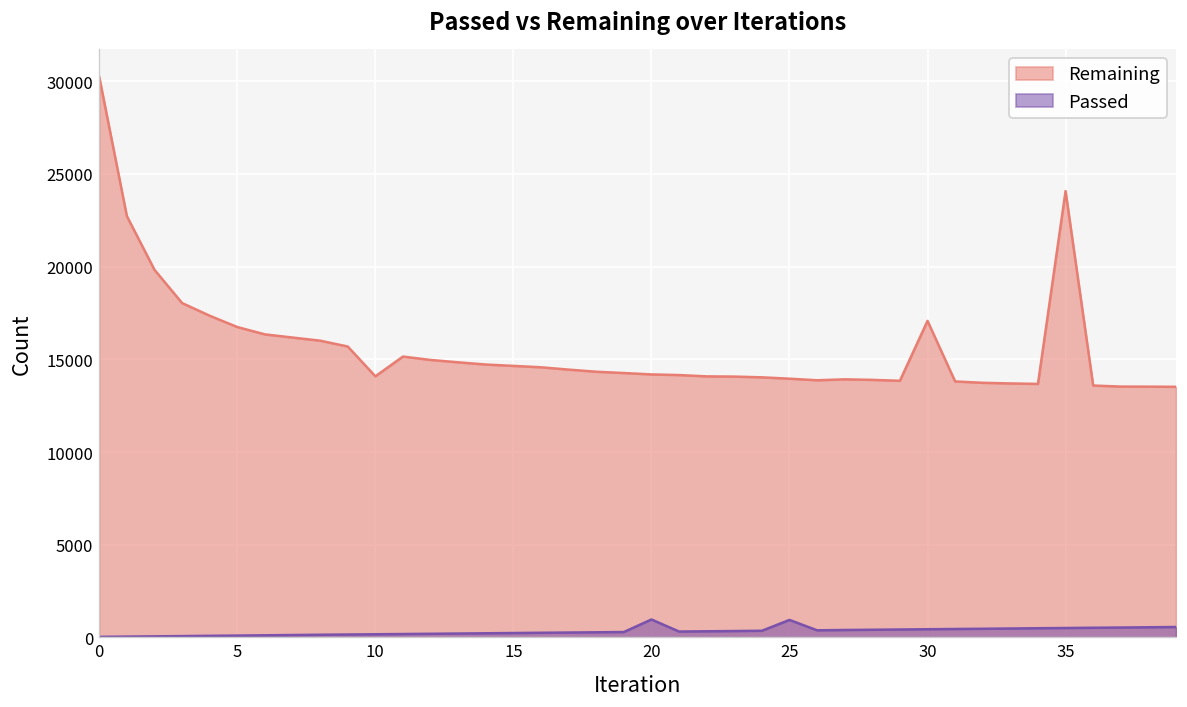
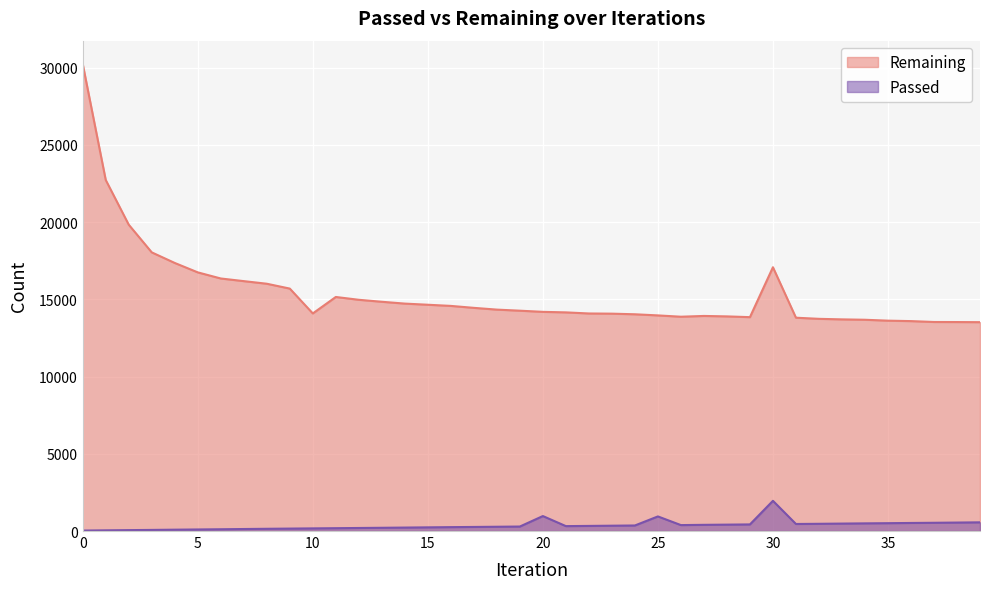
Passed, 30: 400 -> 2000
Remaining, 35: 24100 -> 13600
